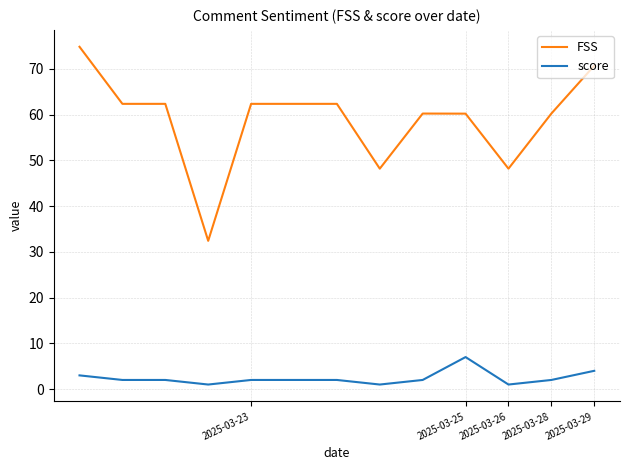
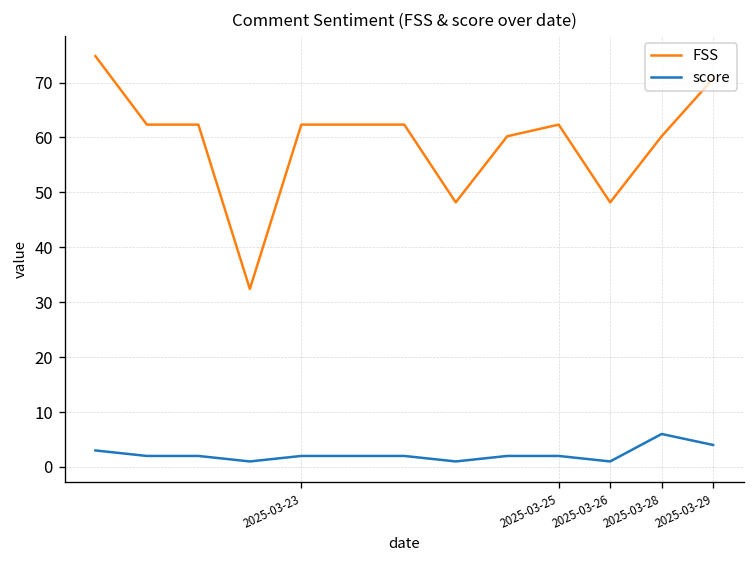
FSS, 2025-03-25: 60 -> 62
score, 2025-03-25: 7 -> 2
score, 2025-03-28: 2 -> 6
